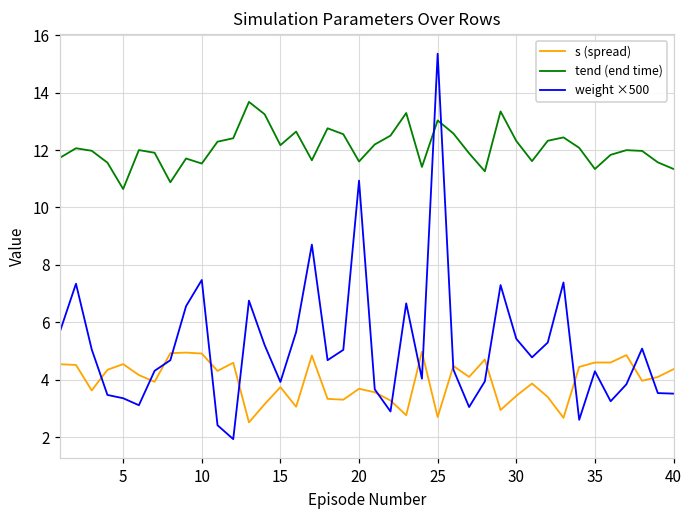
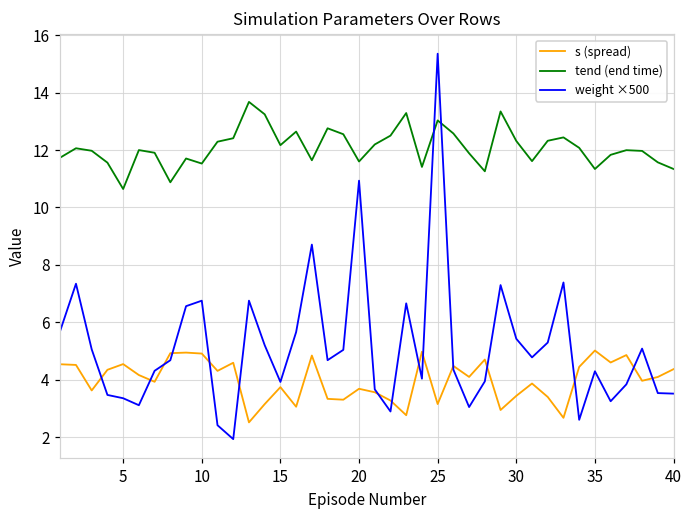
weight ×500, 10: 7.5 -> 6.8
s (spread), 25: 2.7 -> 3.2
s (spread), 35: 4.6 -> 5.0
